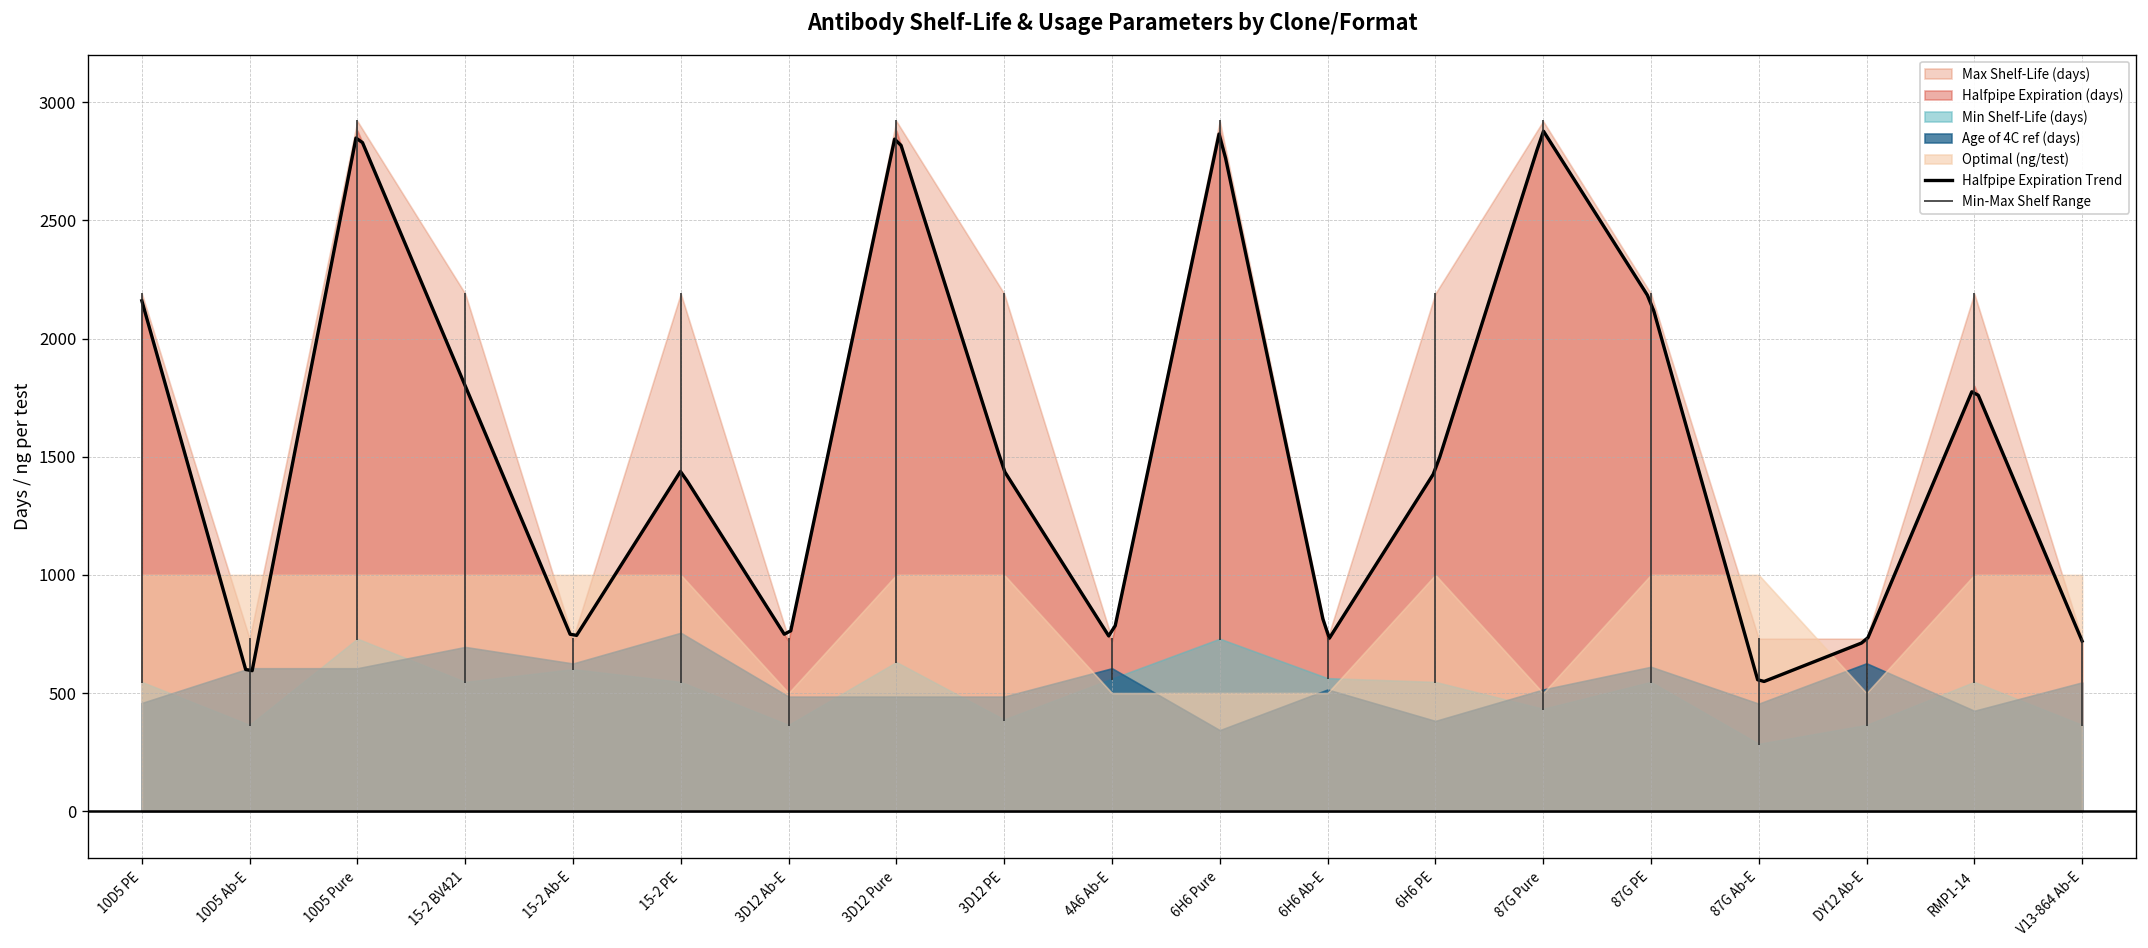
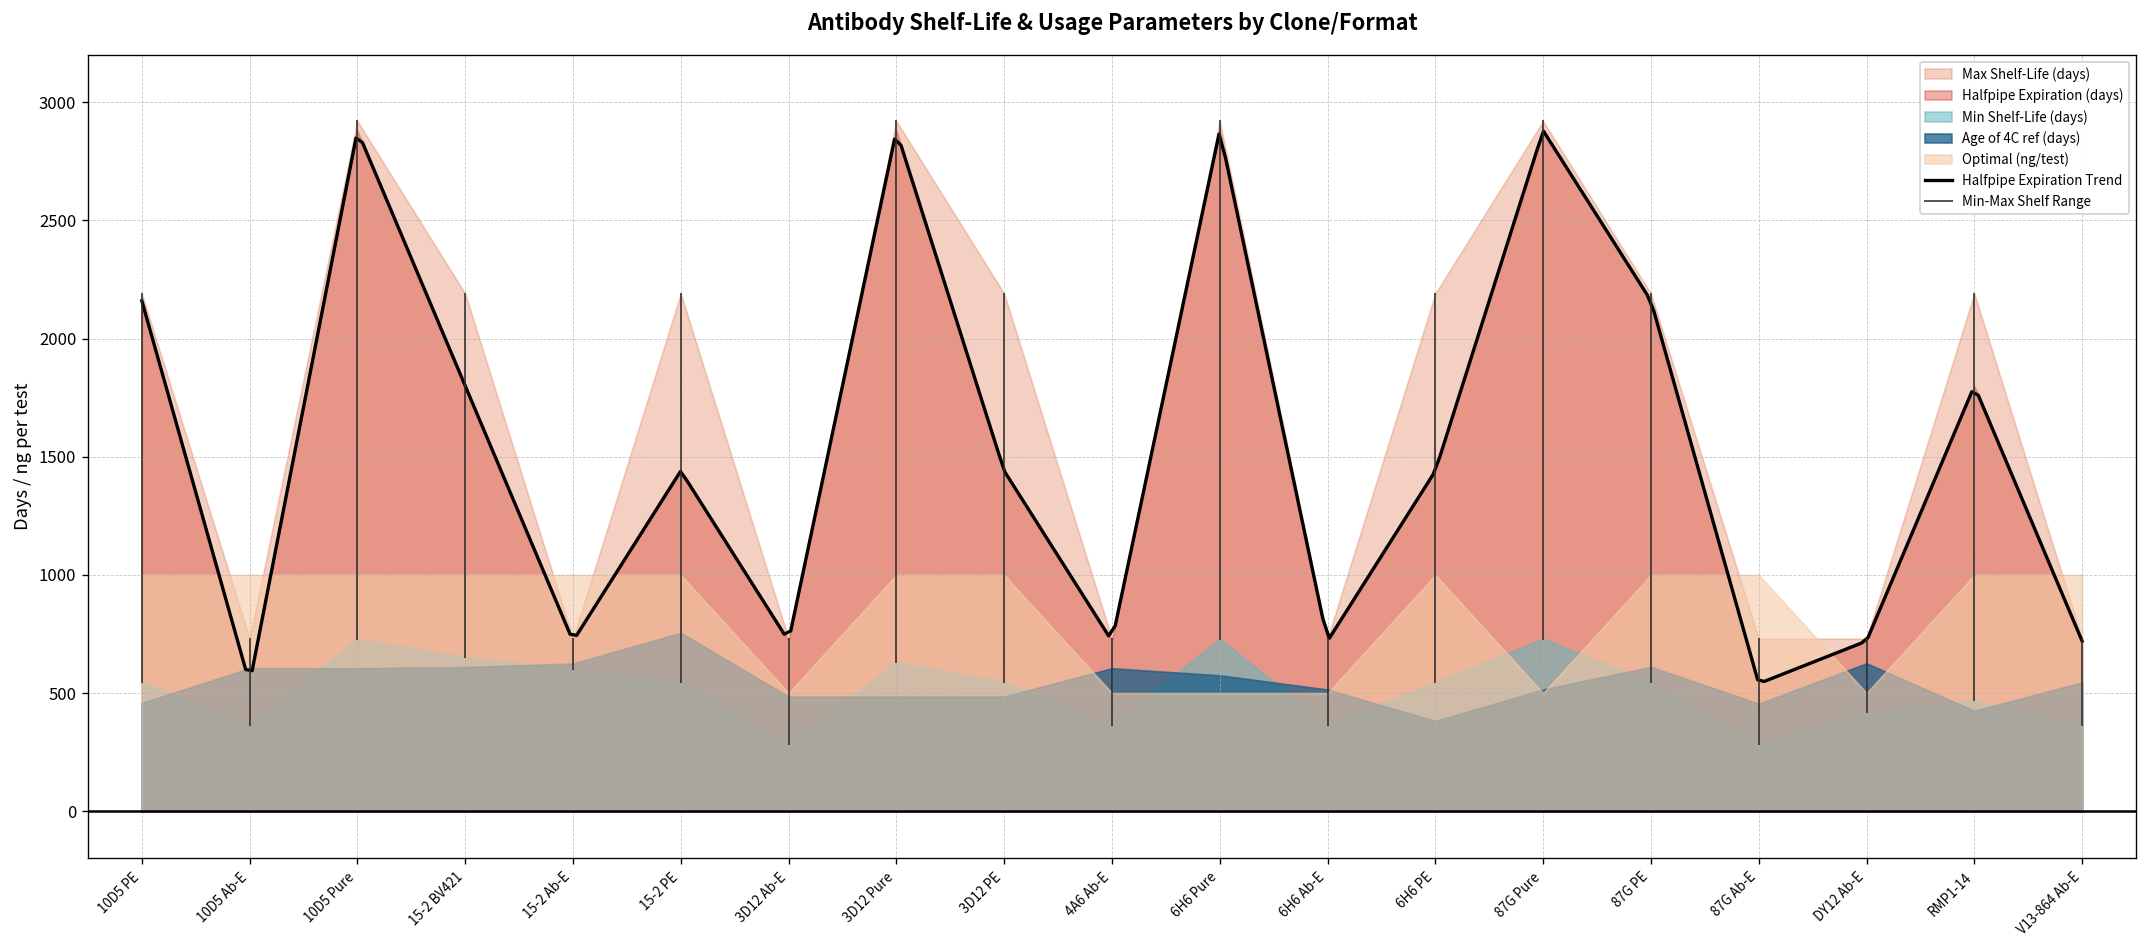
Min Shelf-Life (days), 15-2 BV421: 550 -> 650
Age of 4C ref (days), 15-2 BV421: 700 -> 610
Min Shelf-Life (days), 3D12 Ab-E: 370 -> 290
Min Shelf-Life (days), 3D12 PE: 390 -> 550
Min Shelf-Life (days), 4A6 Ab-E: 560 -> 370
Age of 4C ref (days), 6H6 Pure: 340 -> 580
Min Shelf-Life (days), 6H6 Ab-E: 560 -> 370
Min Shelf-Life (days), 87G Pure: 430 -> 730
Min Shelf-Life (days), DY12 Ab-E: 370 -> 420
Min Shelf-Life (days), RMP1-14: 550 -> 470
